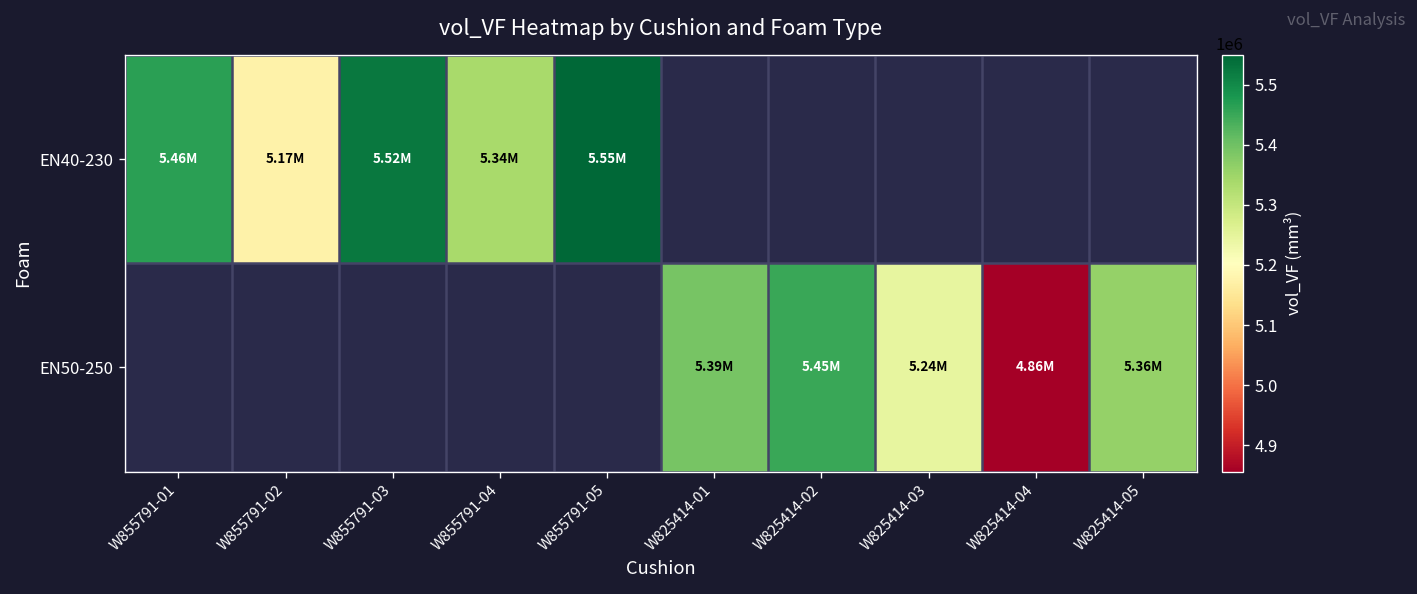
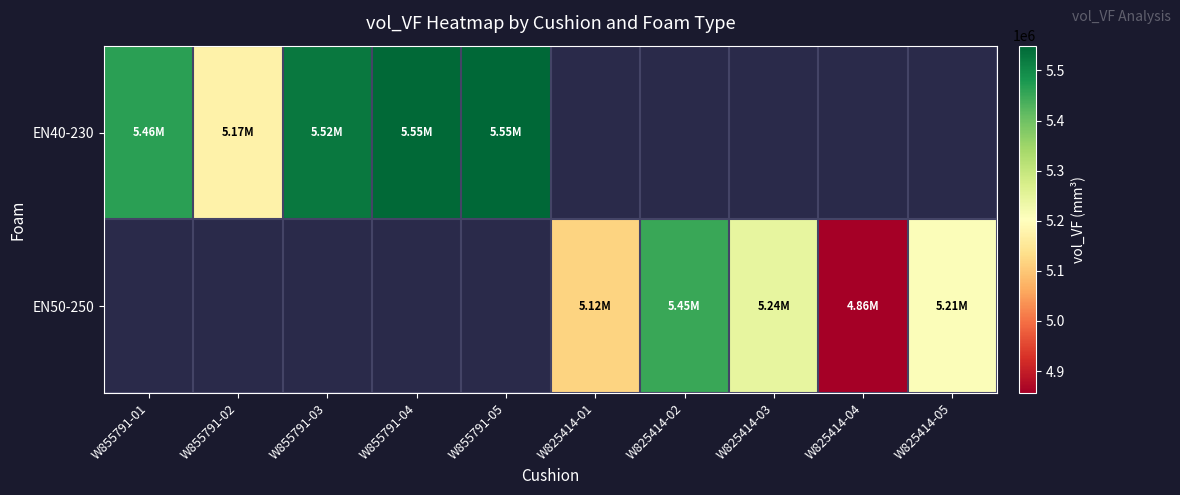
EN40-230, W855791-04: 5.34M -> 5.55M
EN50-250, W825414-01: 5.39M -> 5.12M
EN50-250, W825414-05: 5.36M -> 5.21M
